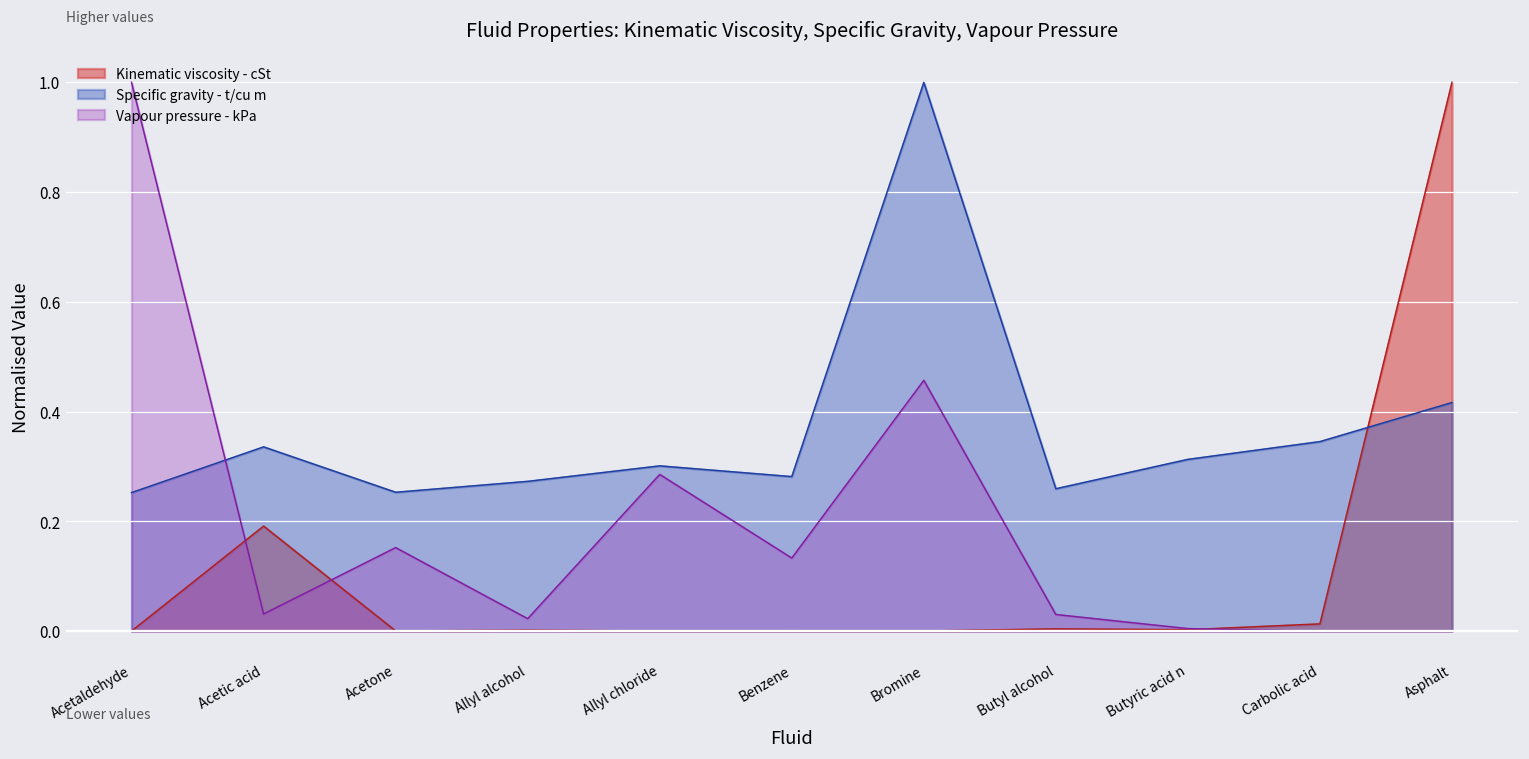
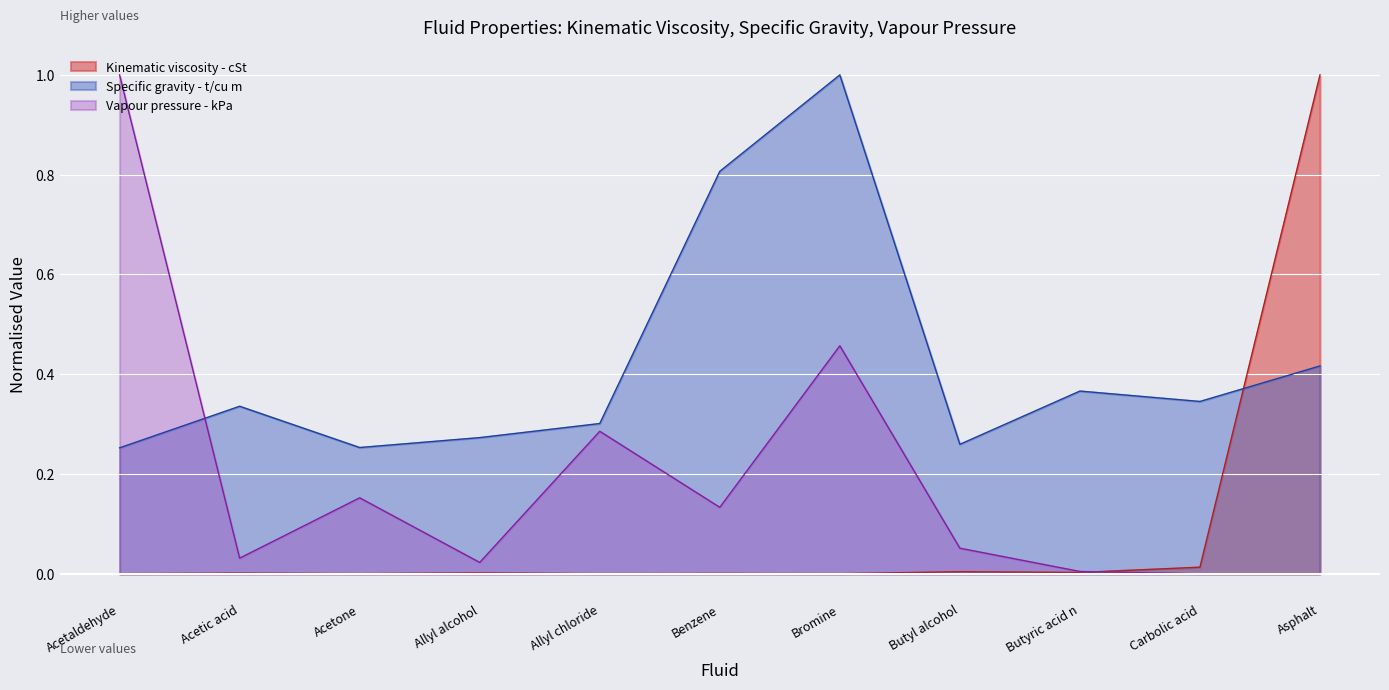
Kinematic viscosity - cSt, Acetic acid: 0.19 -> 0.00
Specific gravity - t/cu m, Benzene: 0.28 -> 0.81
Vapour pressure - kPa, Butyl alcohol: 0.03 -> 0.05
Specific gravity - t/cu m, Butyric acid n: 0.31 -> 0.37
